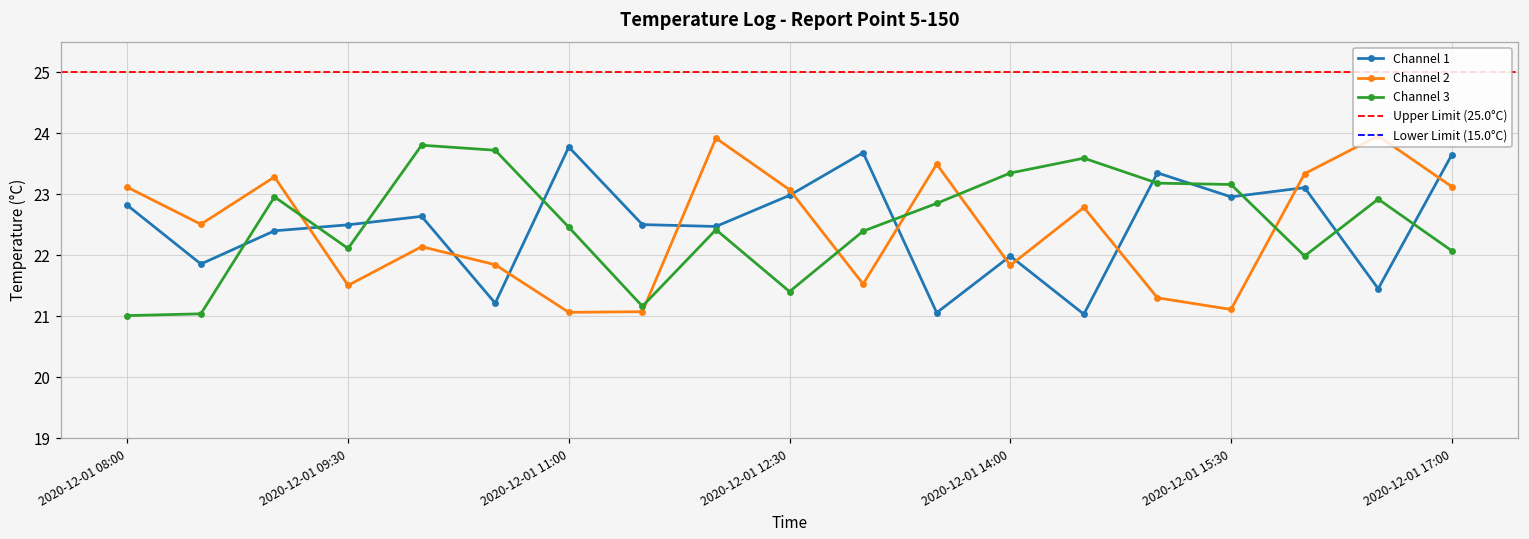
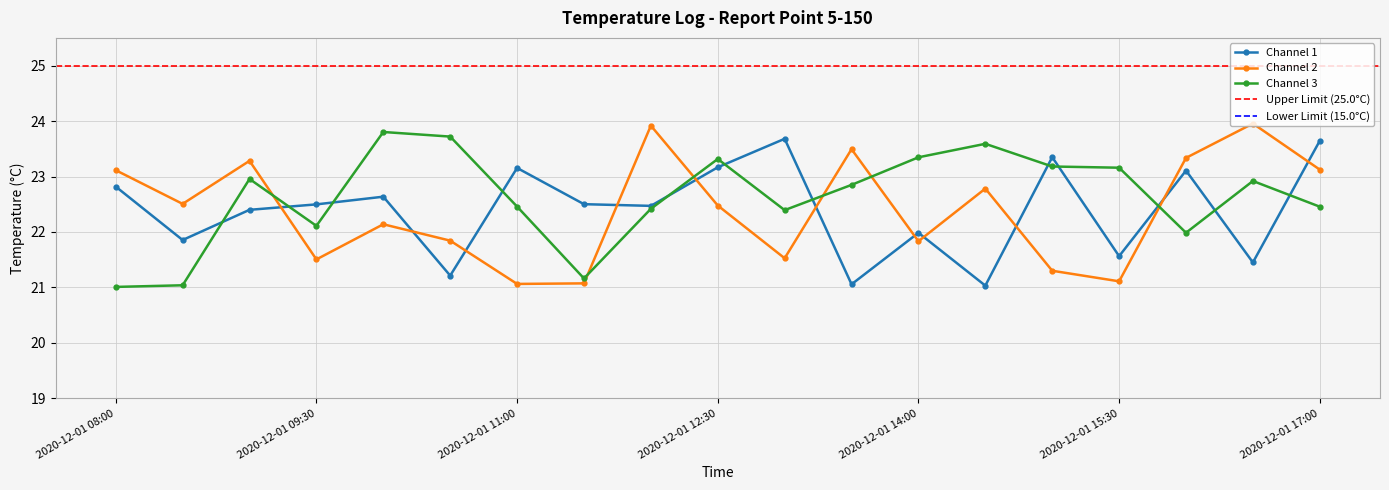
Channel 1, 2020-12-01 11:00: 23.8 -> 23.2
Channel 1, 2020-12-01 12:30: 23.0 -> 23.2
Channel 2, 2020-12-01 12:30: 23.1 -> 22.5
Channel 3, 2020-12-01 12:30: 21.4 -> 23.3
Channel 1, 2020-12-01 15:30: 23.0 -> 21.6
Channel 3, 2020-12-01 17:00: 22.1 -> 22.5
